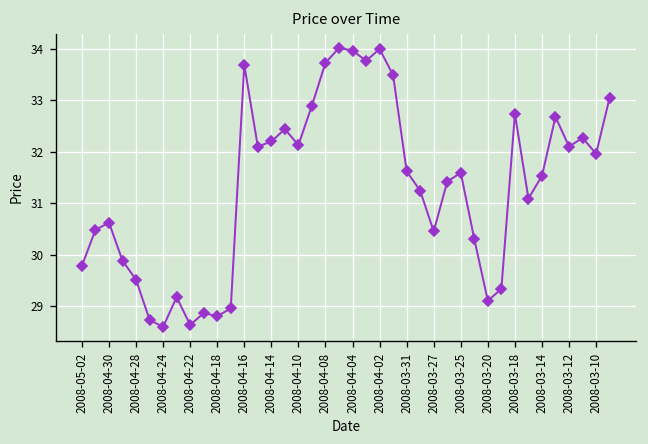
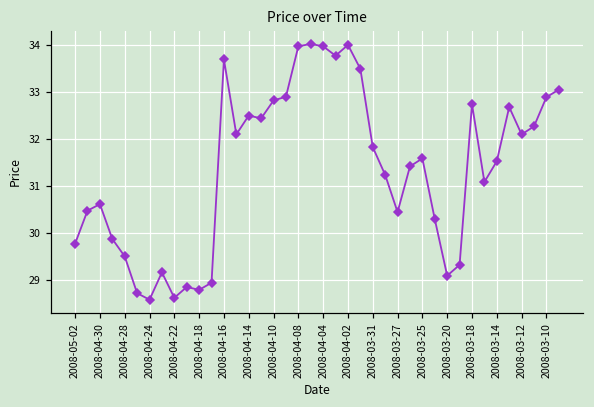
2008-04-14: 32.2 -> 32.5
2008-04-10: 32.1 -> 32.8
2008-04-08: 33.7 -> 34.0
2008-03-31: 31.6 -> 31.8
2008-03-10: 32.0 -> 32.9
